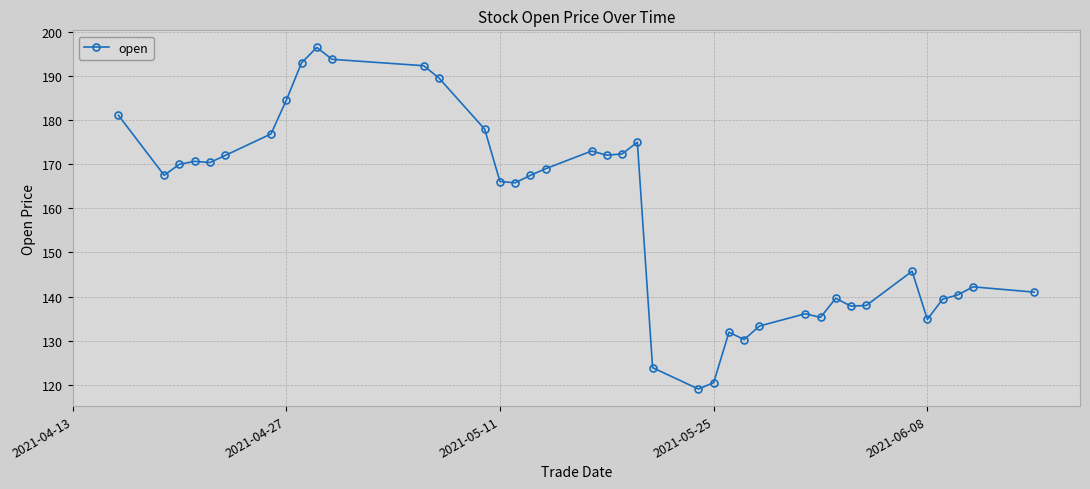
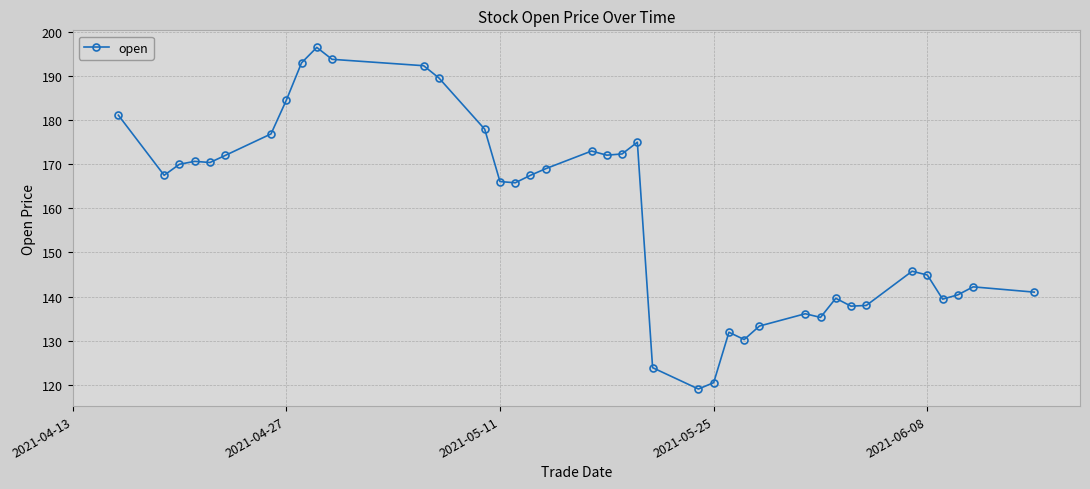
2021-06-08: 135 -> 145
